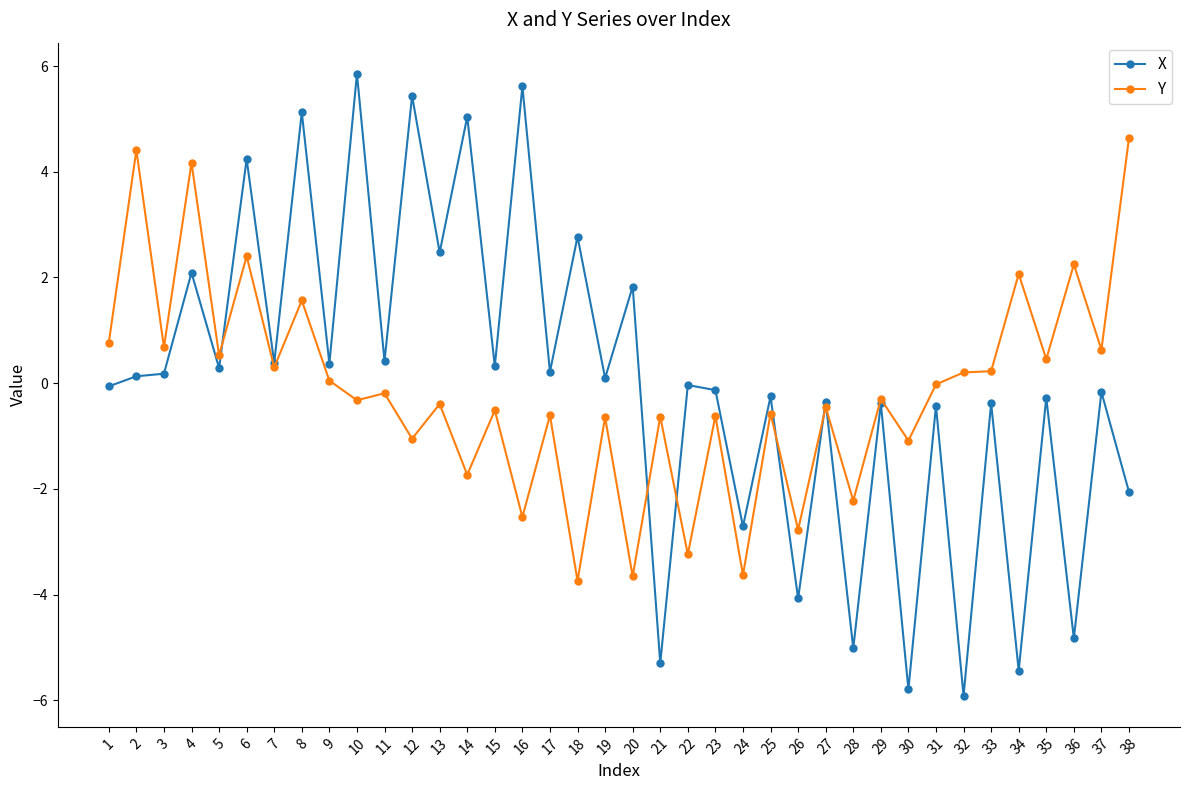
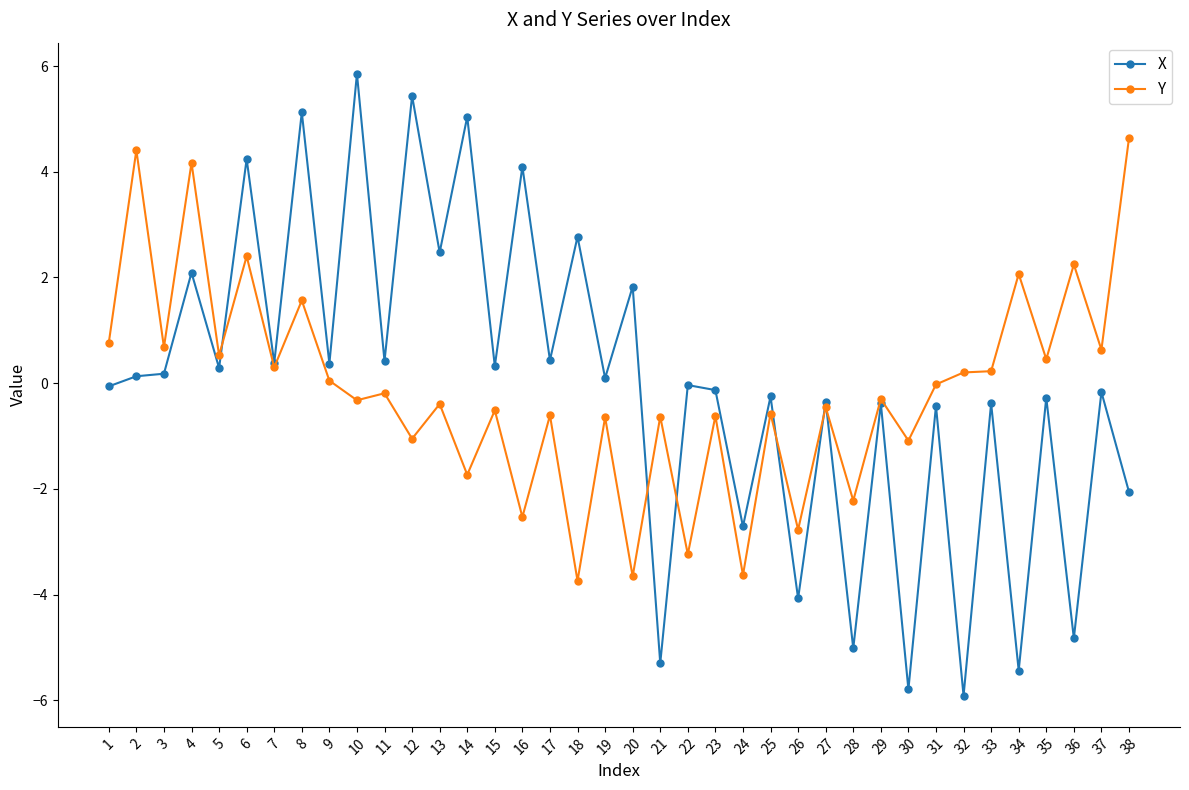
X, 16: 5.6 -> 4.1
X, 17: 0.2 -> 0.4
